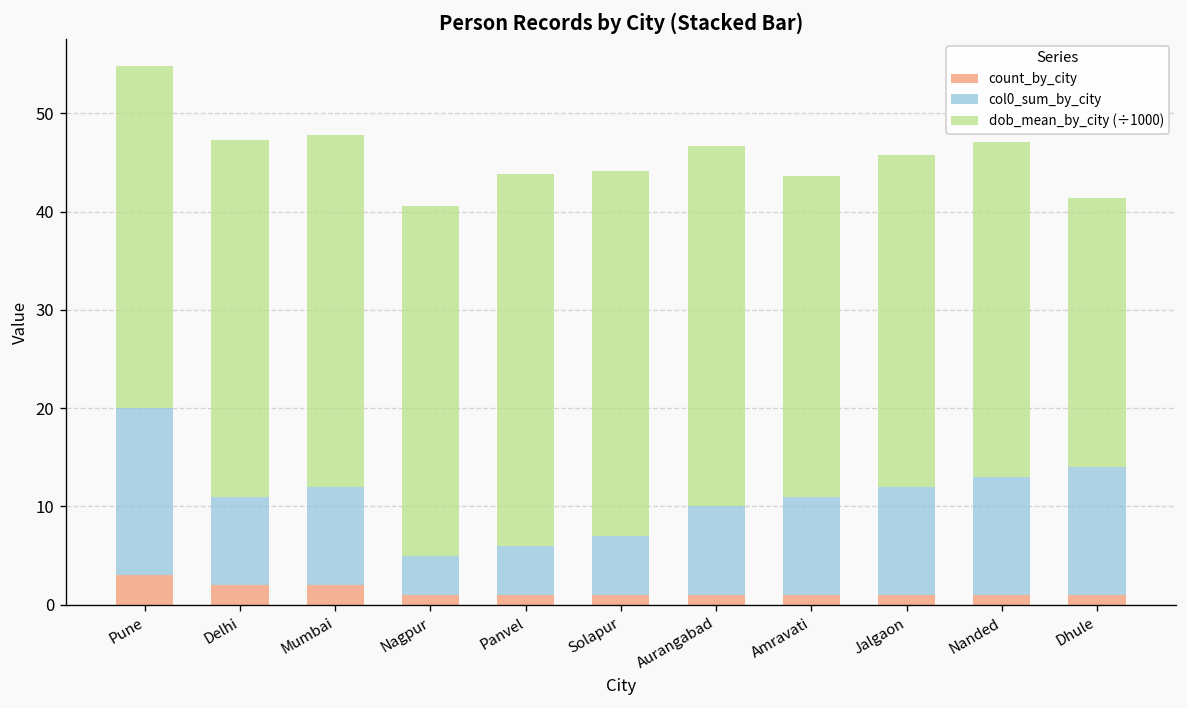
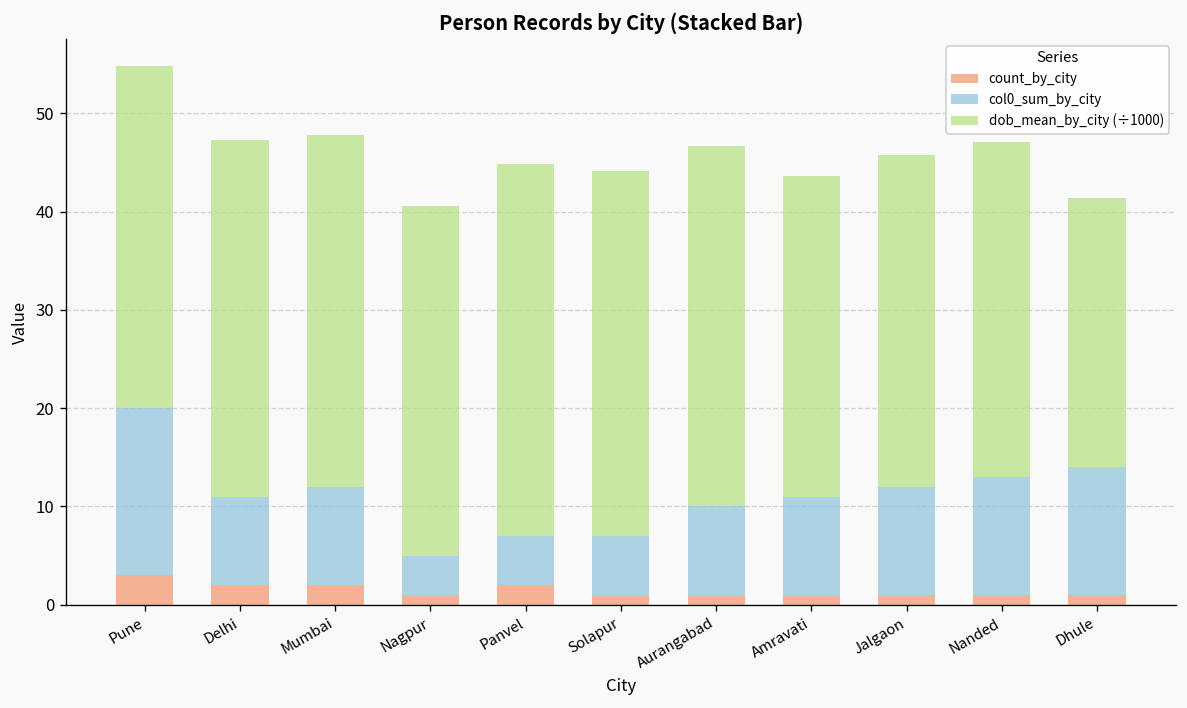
count_by_city, Panvel: 1 -> 2
